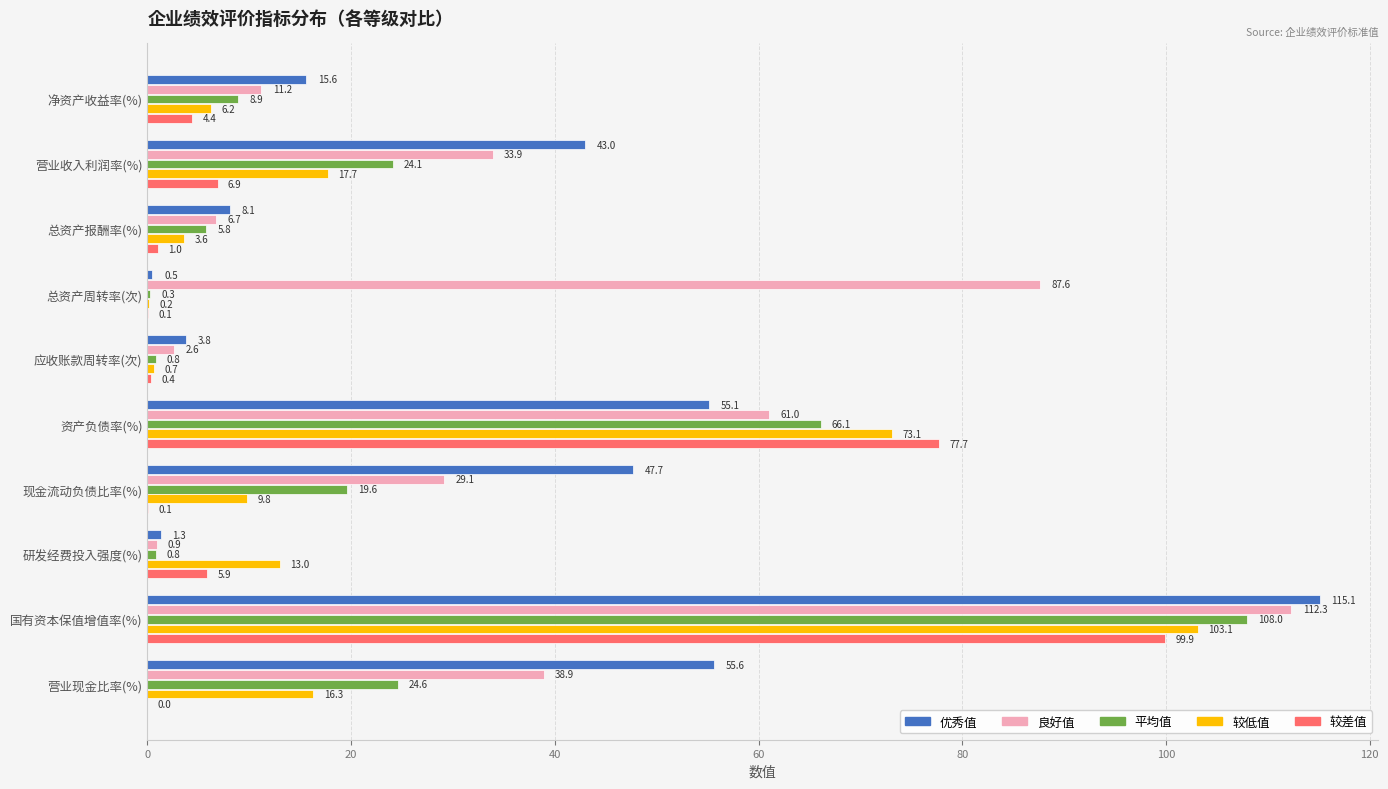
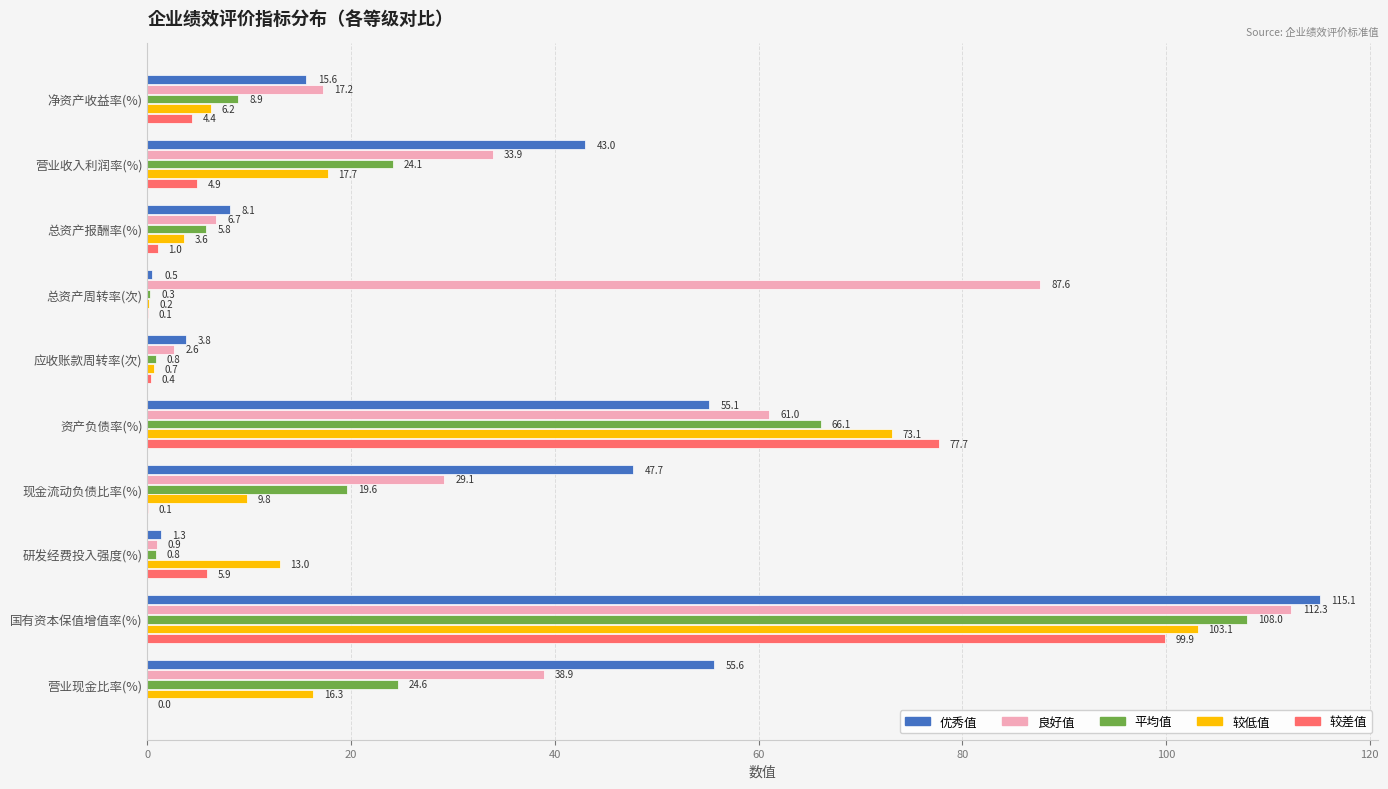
良好值, 净资产收益率(%): 11.2 -> 17.2
较差值, 营业收入利润率(%): 6.9 -> 4.9
